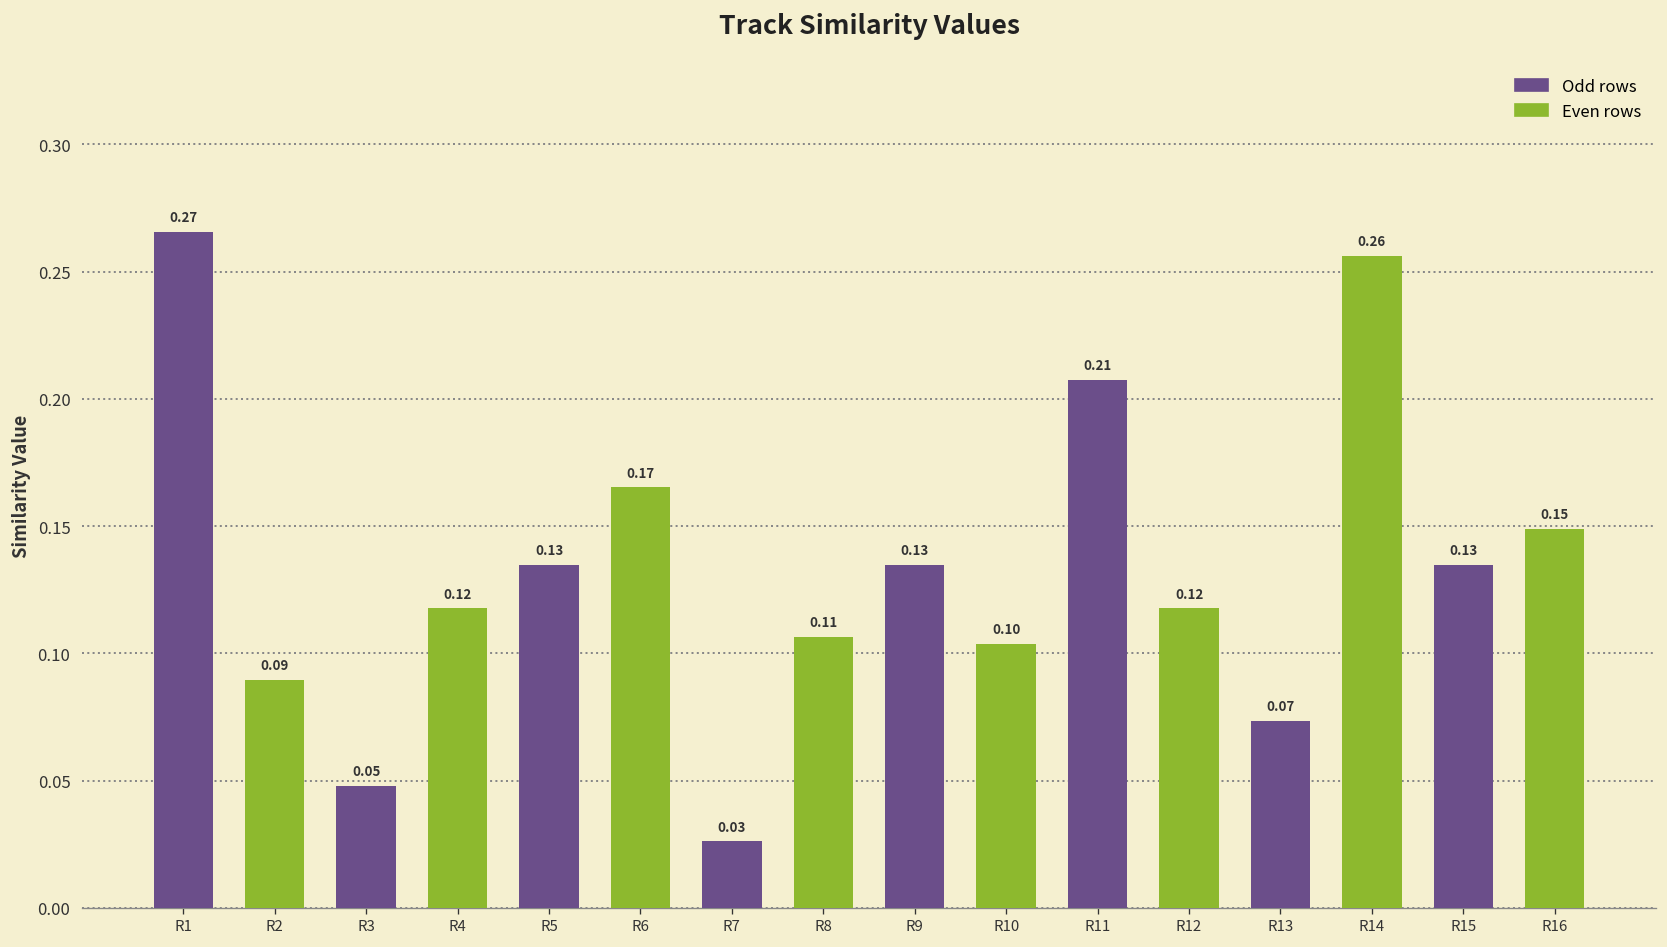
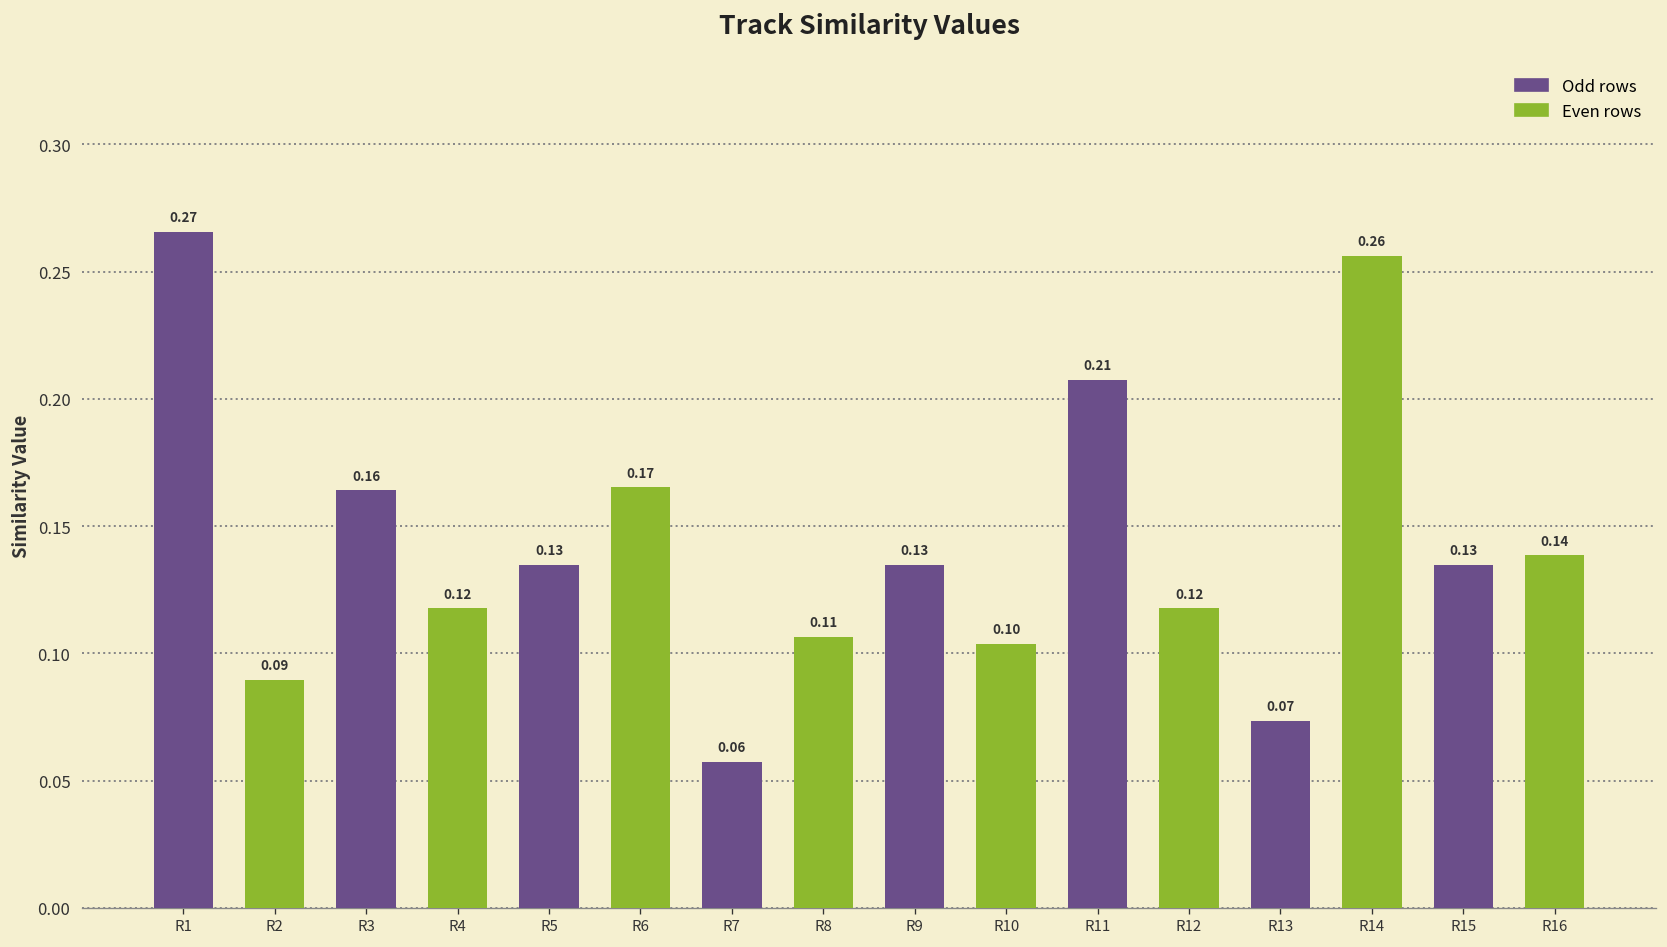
R3: 0.05 -> 0.16
R7: 0.03 -> 0.06
R16: 0.15 -> 0.14
